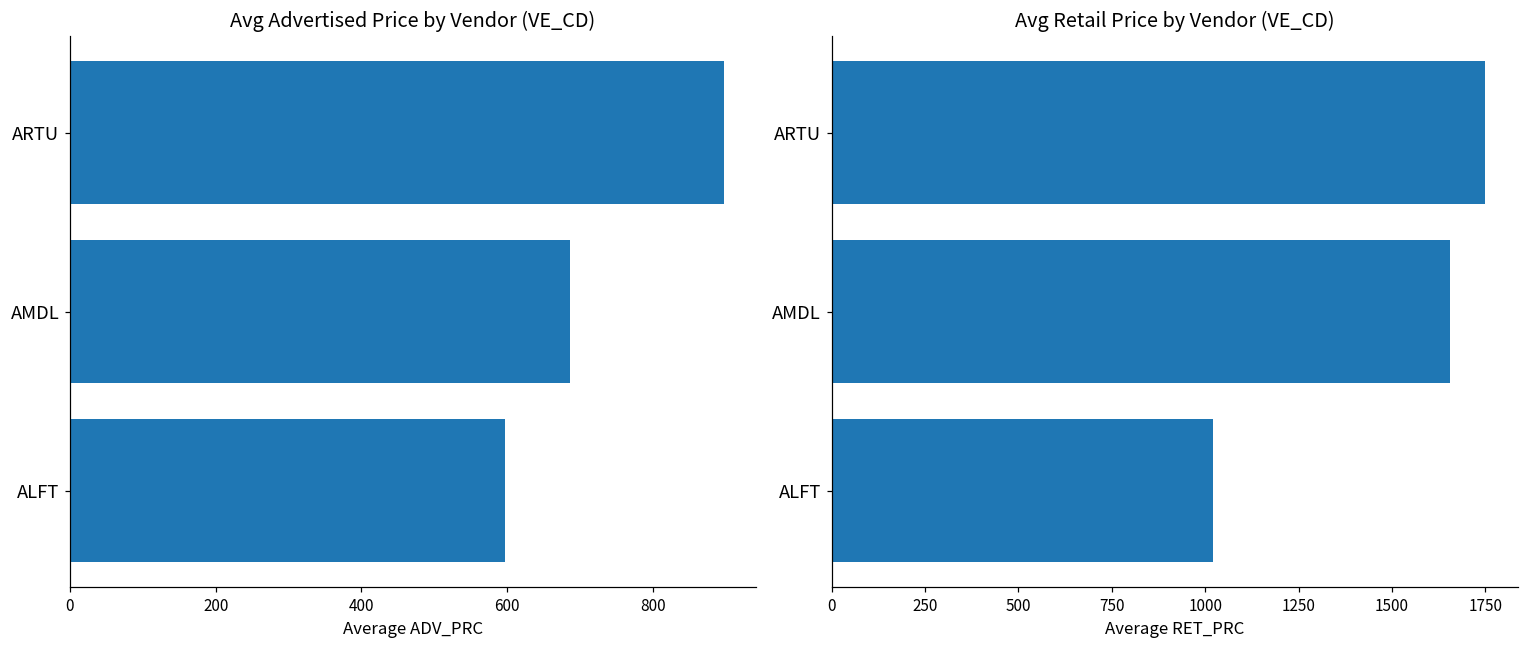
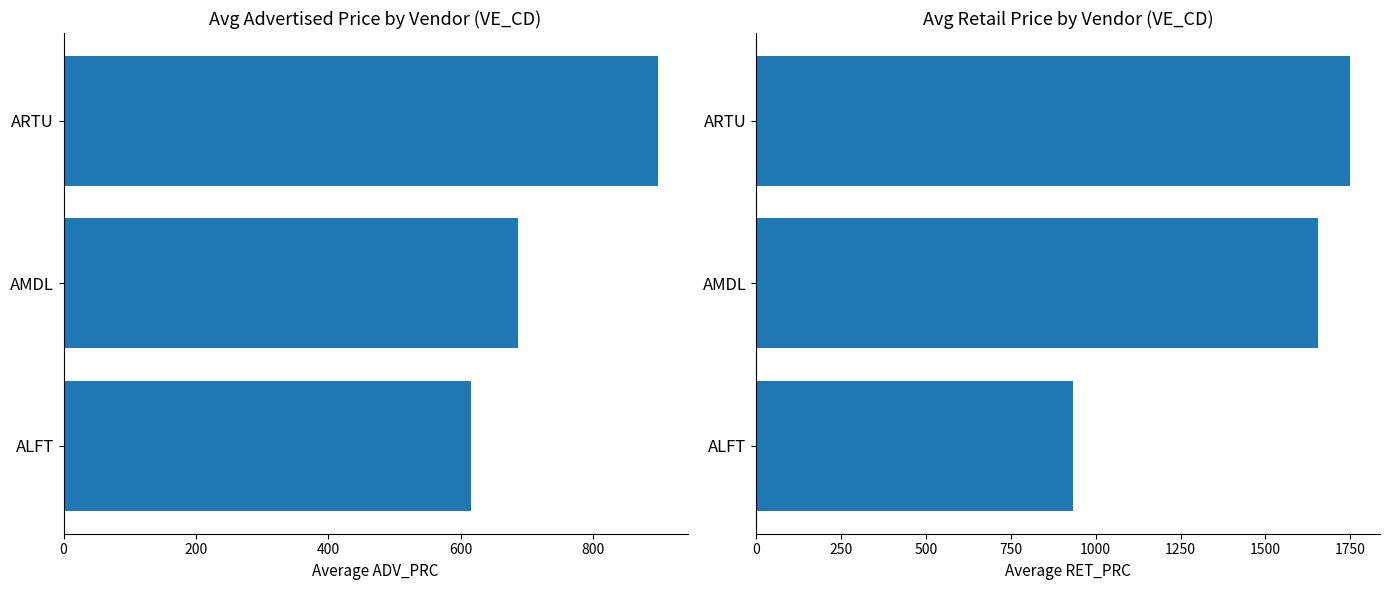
Avg Advertised Price by Vendor (VE_CD), ALFT: 600 -> 610
Avg Retail Price by Vendor (VE_CD), ALFT: 1020 -> 930
